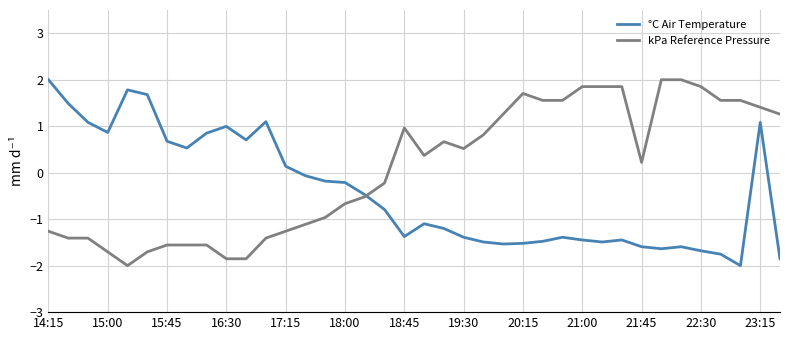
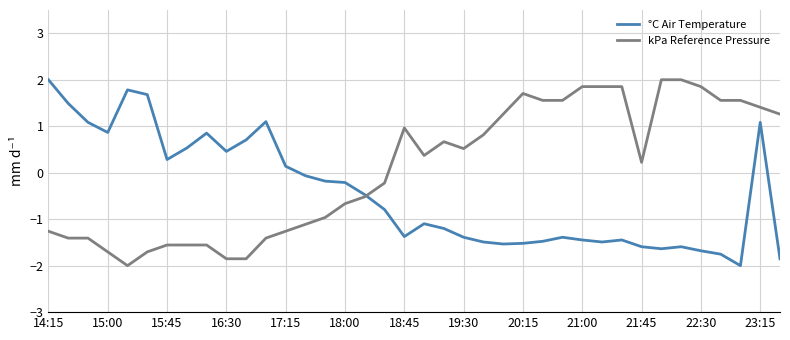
°C Air Temperature, 15:45: 0.7 -> 0.3
°C Air Temperature, 16:30: 1.0 -> 0.5
